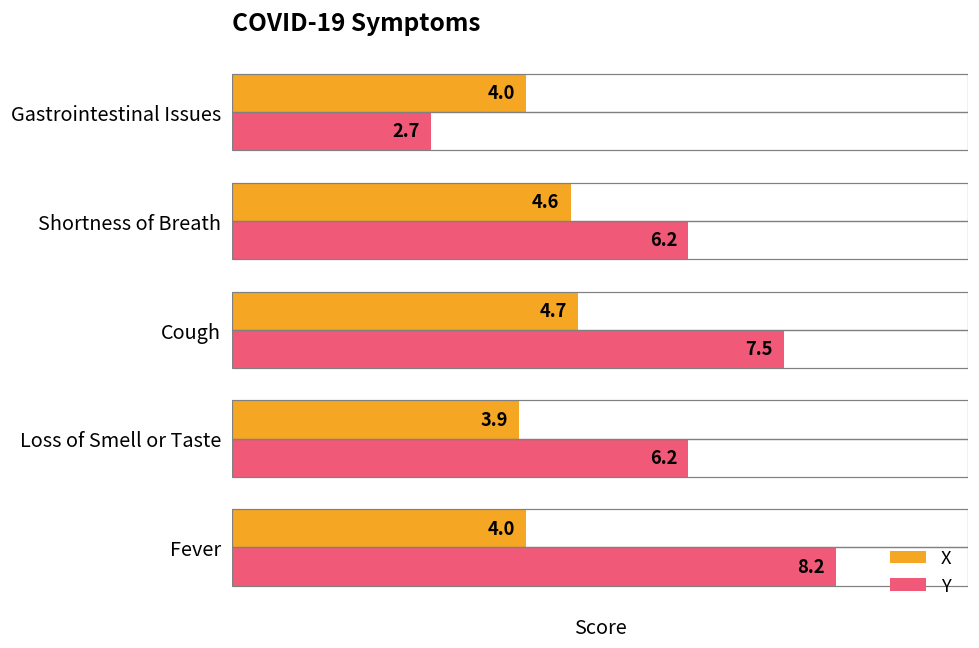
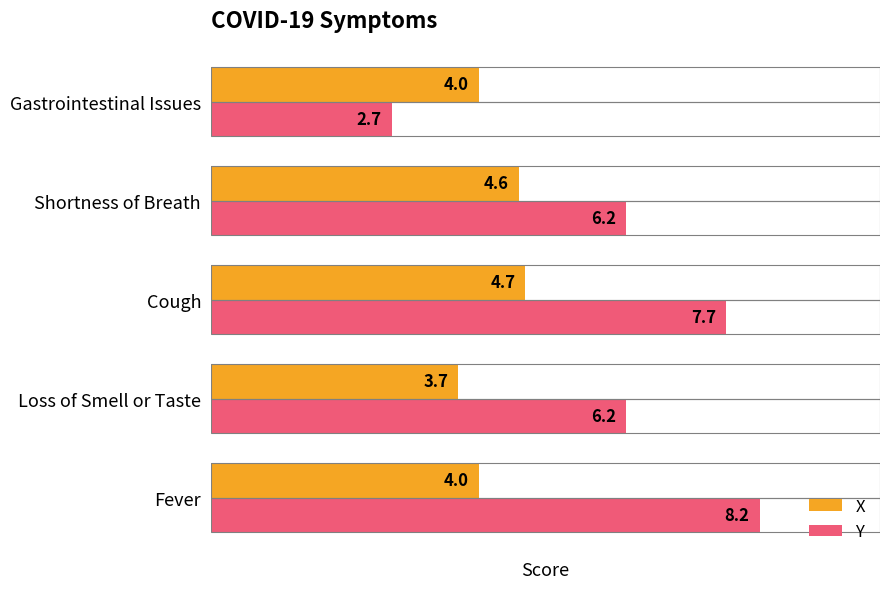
Y, Cough: 7.5 -> 7.7
X, Loss of Smell or Taste: 3.9 -> 3.7
